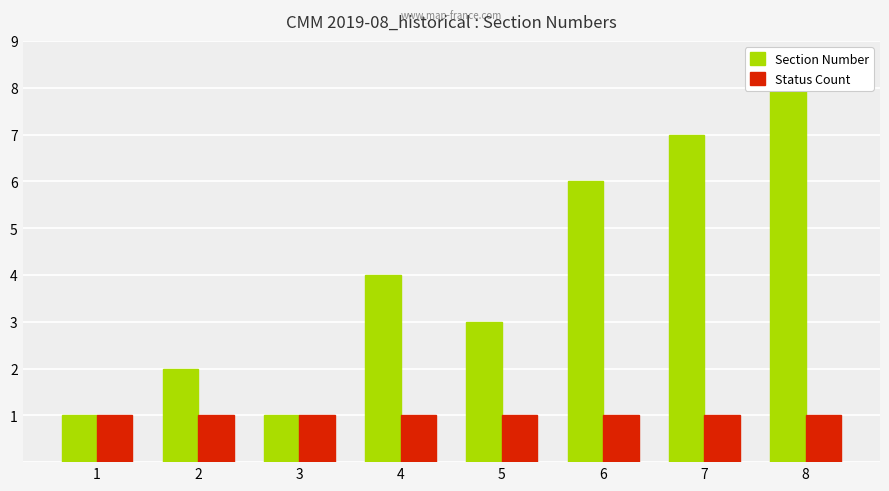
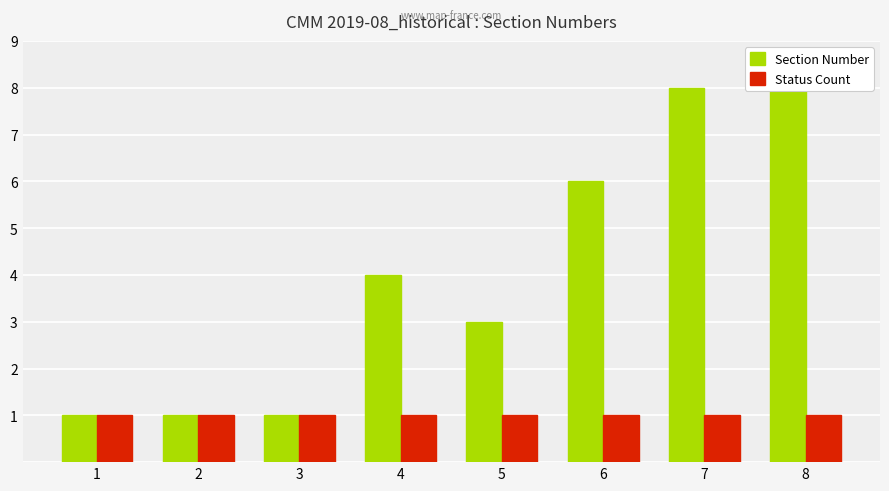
Section Number, 2: 2 -> 1
Section Number, 7: 7 -> 8
